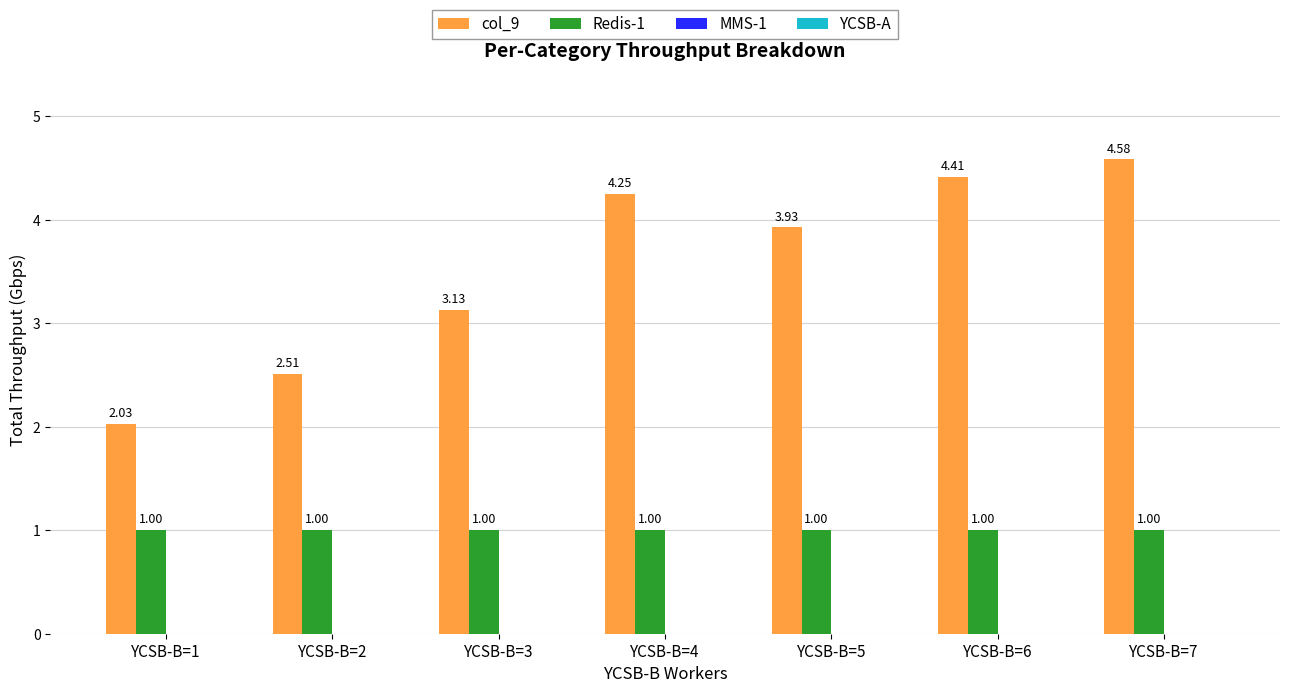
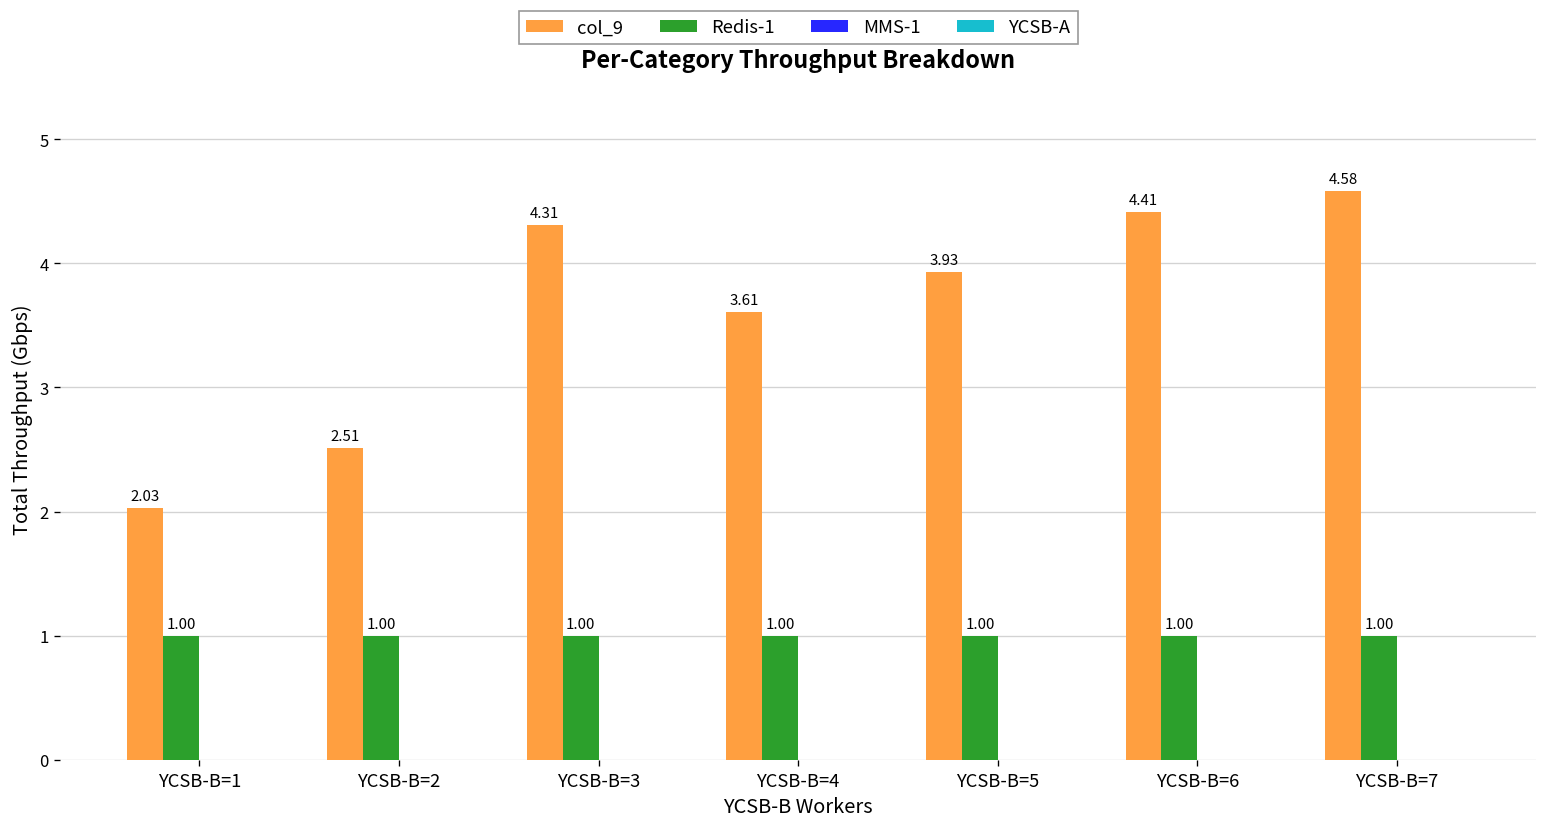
col_9, YCSB-B=3: 3.13 -> 4.31
col_9, YCSB-B=4: 4.25 -> 3.61
